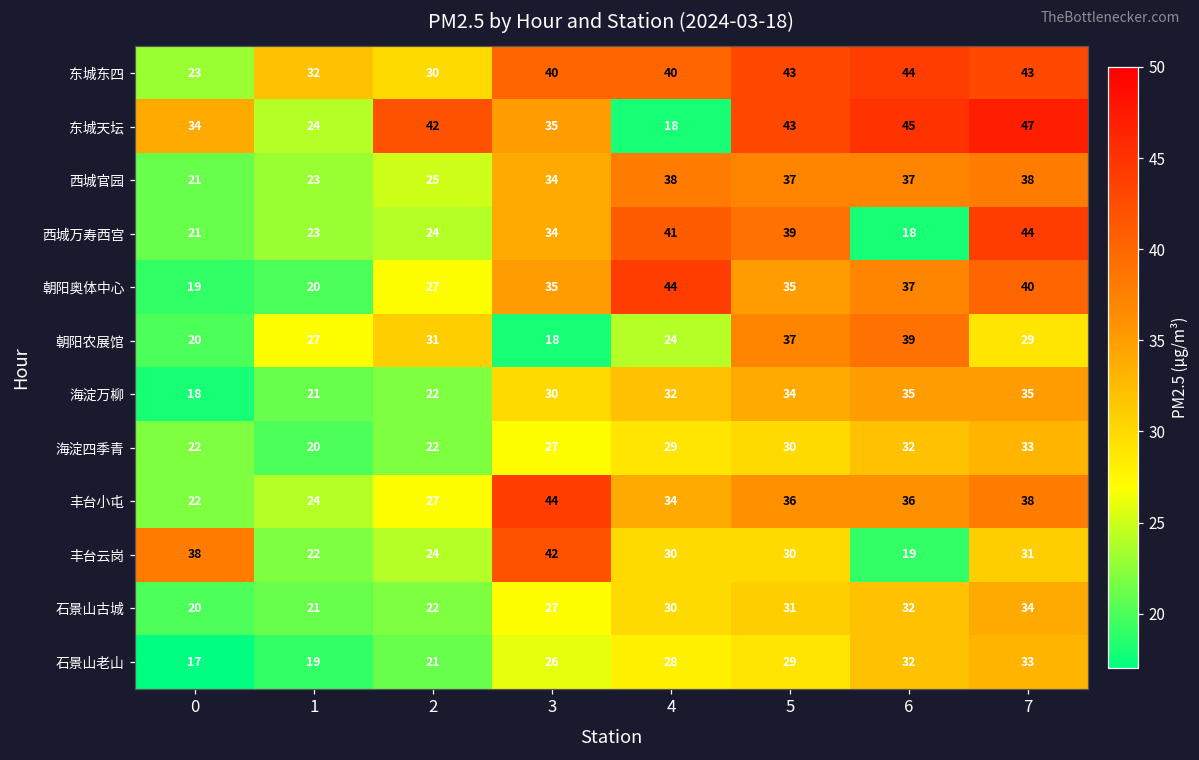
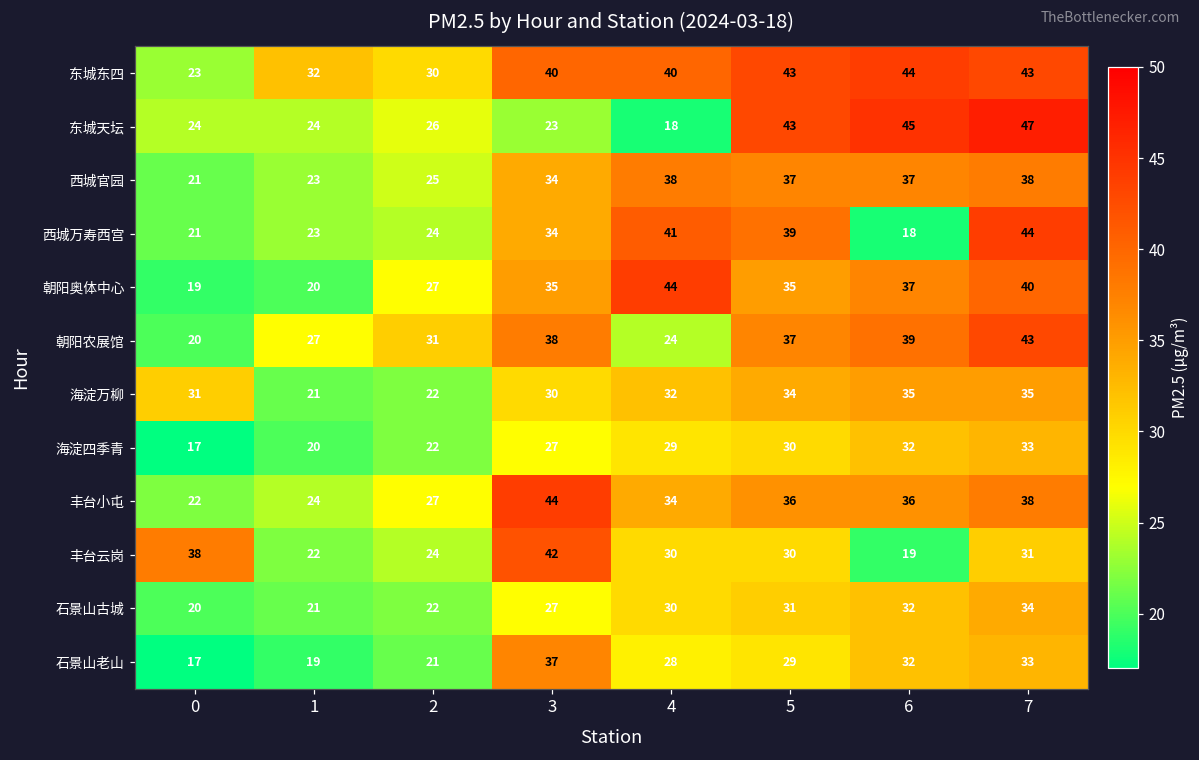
东城天坛, 0: 34 -> 24
东城天坛, 2: 42 -> 26
东城天坛, 3: 35 -> 23
朝阳农展馆, 3: 18 -> 38
朝阳农展馆, 7: 29 -> 43
海淀万柳, 0: 18 -> 31
海淀四季青, 0: 22 -> 17
石景山老山, 3: 26 -> 37
